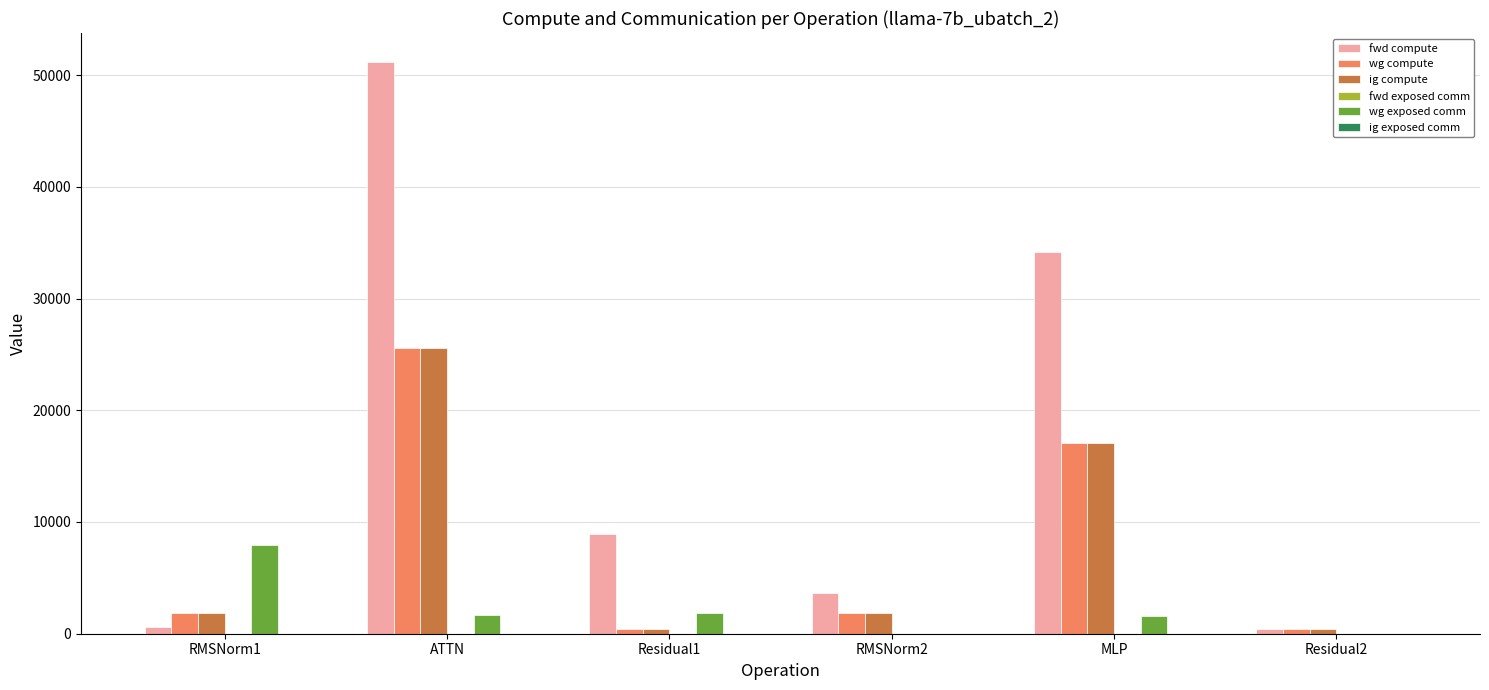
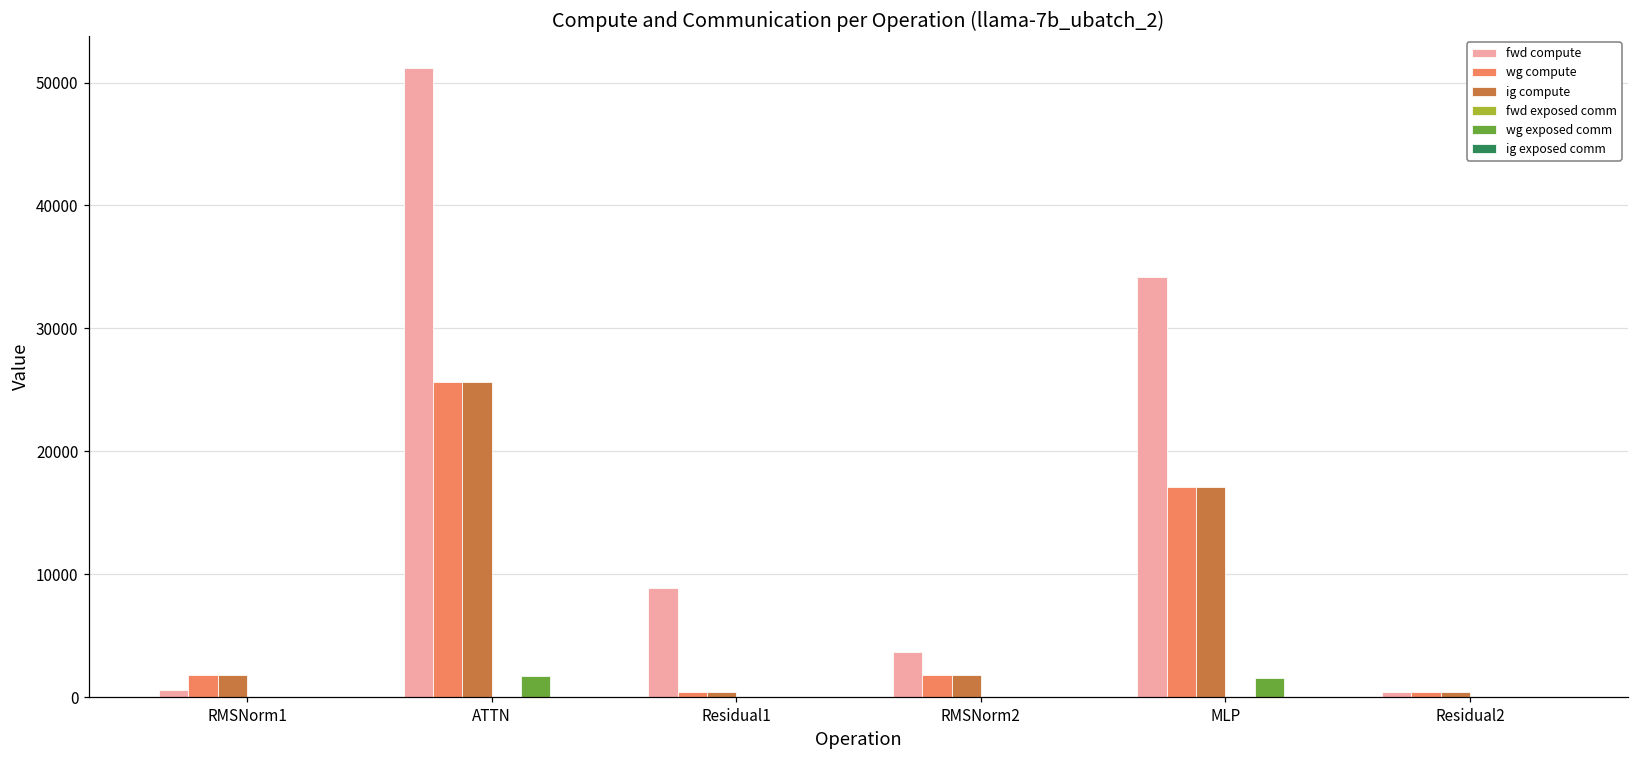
wg exposed comm, RMSNorm1: 8000 -> 0
wg exposed comm, Residual1: 1900 -> 0
